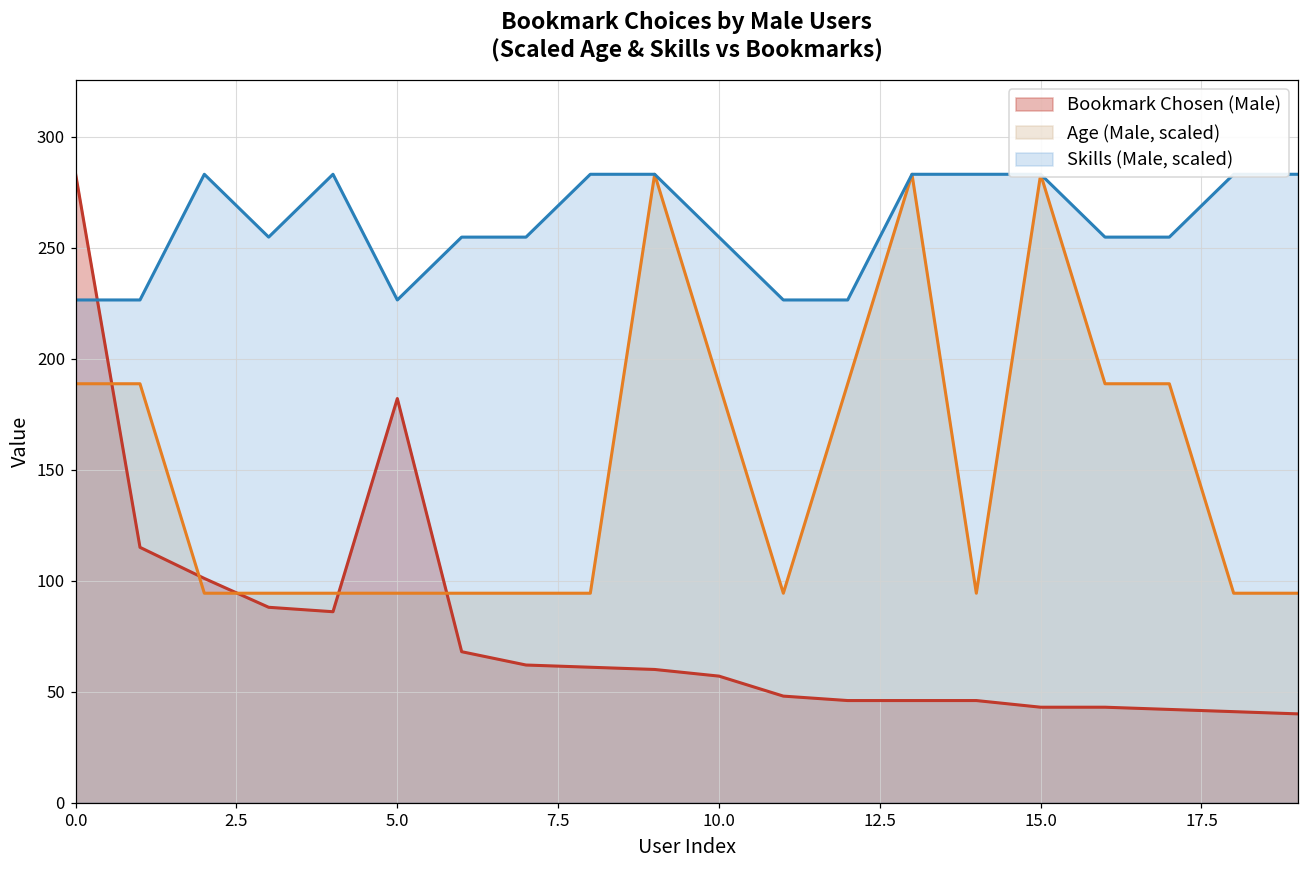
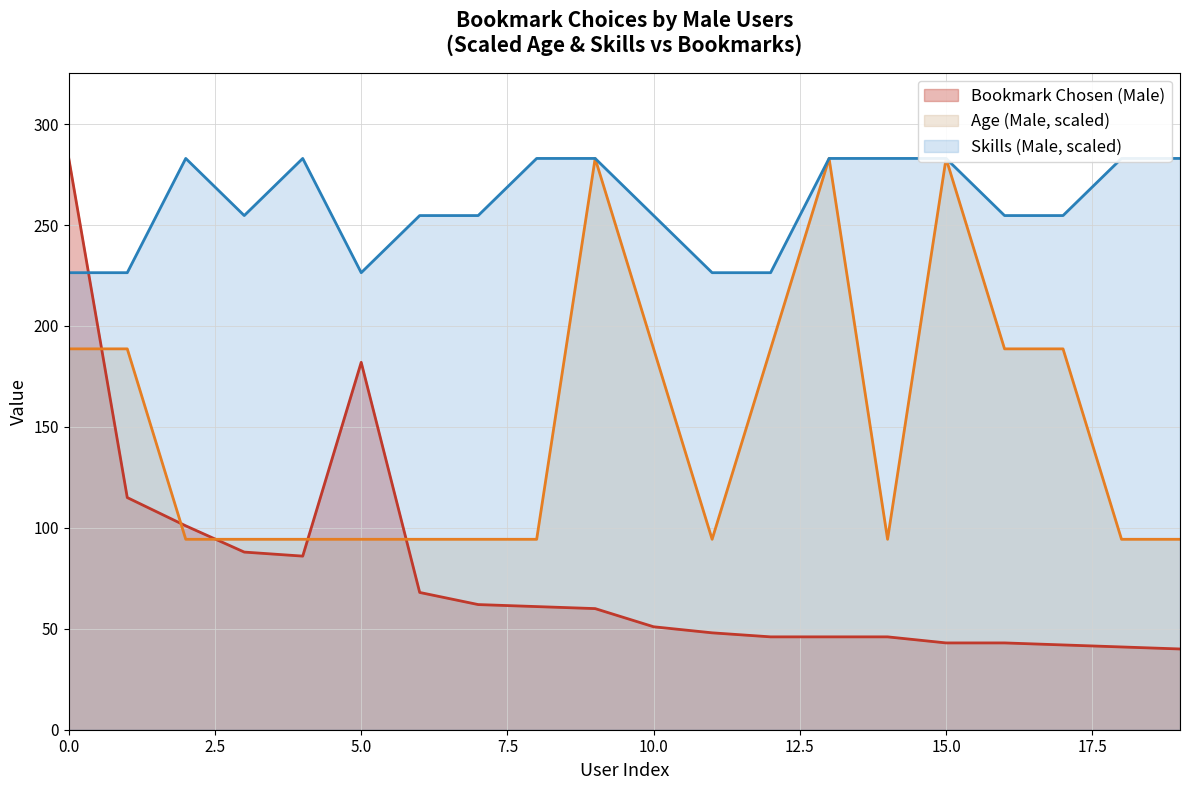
Bookmark Chosen (Male), 10.0: 57 -> 51
